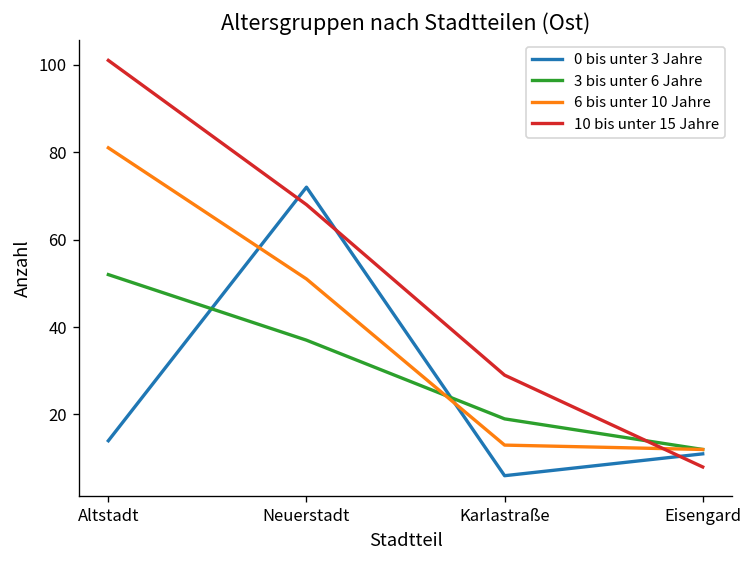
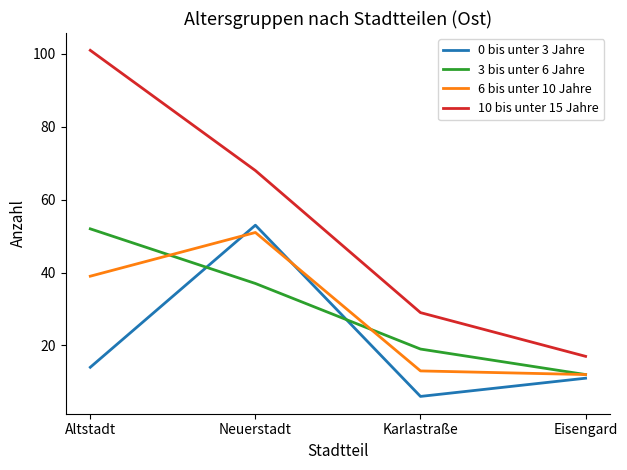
6 bis unter 10 Jahre, Altstadt: 81 -> 39
0 bis unter 3 Jahre, Neuerstadt: 72 -> 53
10 bis unter 15 Jahre, Eisengard: 8 -> 17
